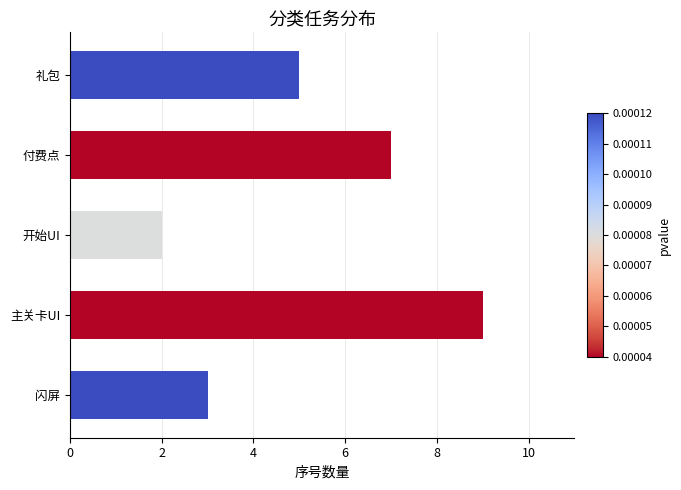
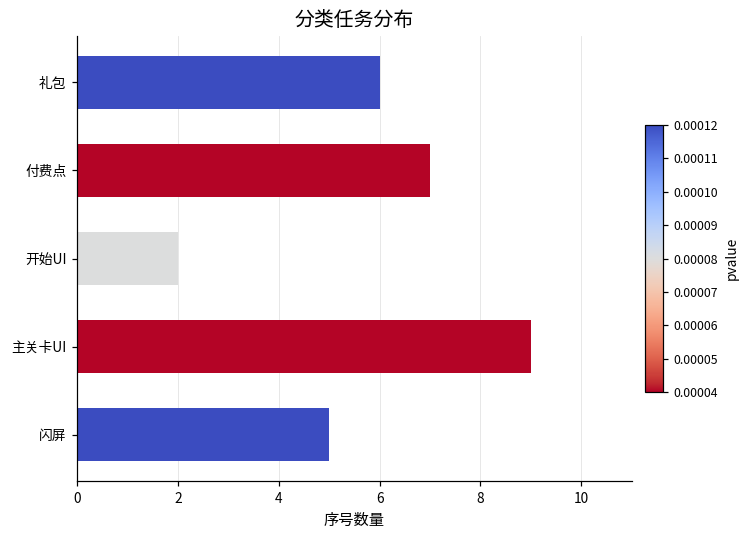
礼包: 5 -> 6
闪屏: 3 -> 5
